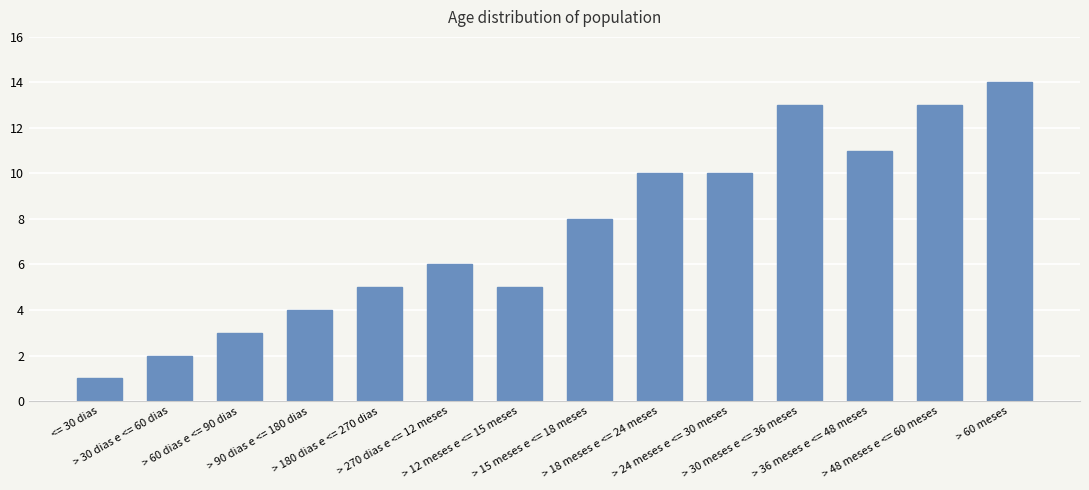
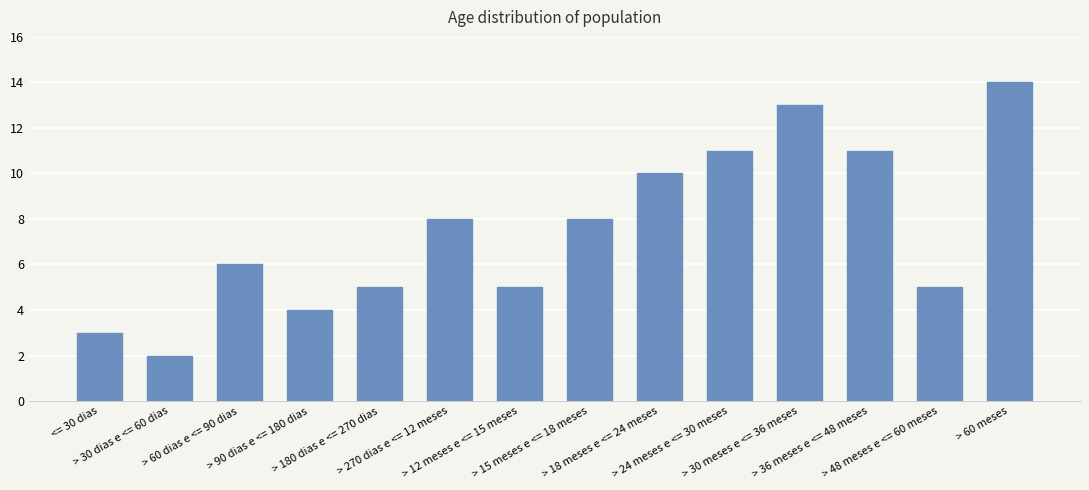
<= 30 dias: 1 -> 3
> 60 dias e <= 90 dias: 3 -> 6
> 270 dias e <= 12 meses: 6 -> 8
> 24 meses e <= 30 meses: 10 -> 11
> 48 meses e <= 60 meses: 13 -> 5
